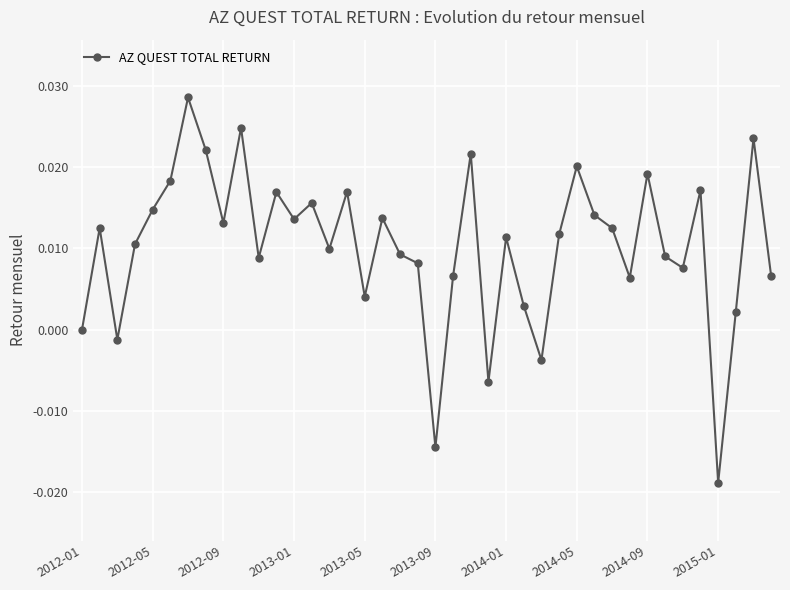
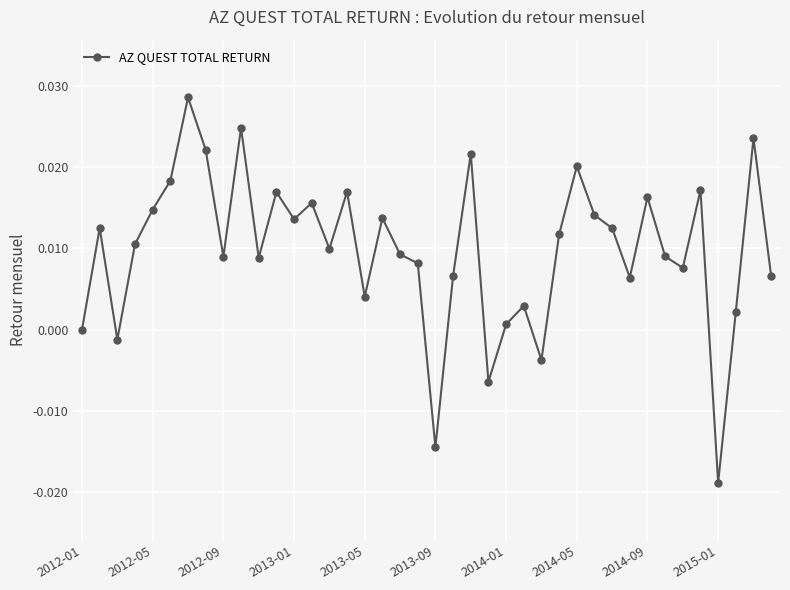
2012-09: 0.013 -> 0.009
2014-01: 0.011 -> 0.001
2014-09: 0.019 -> 0.016
